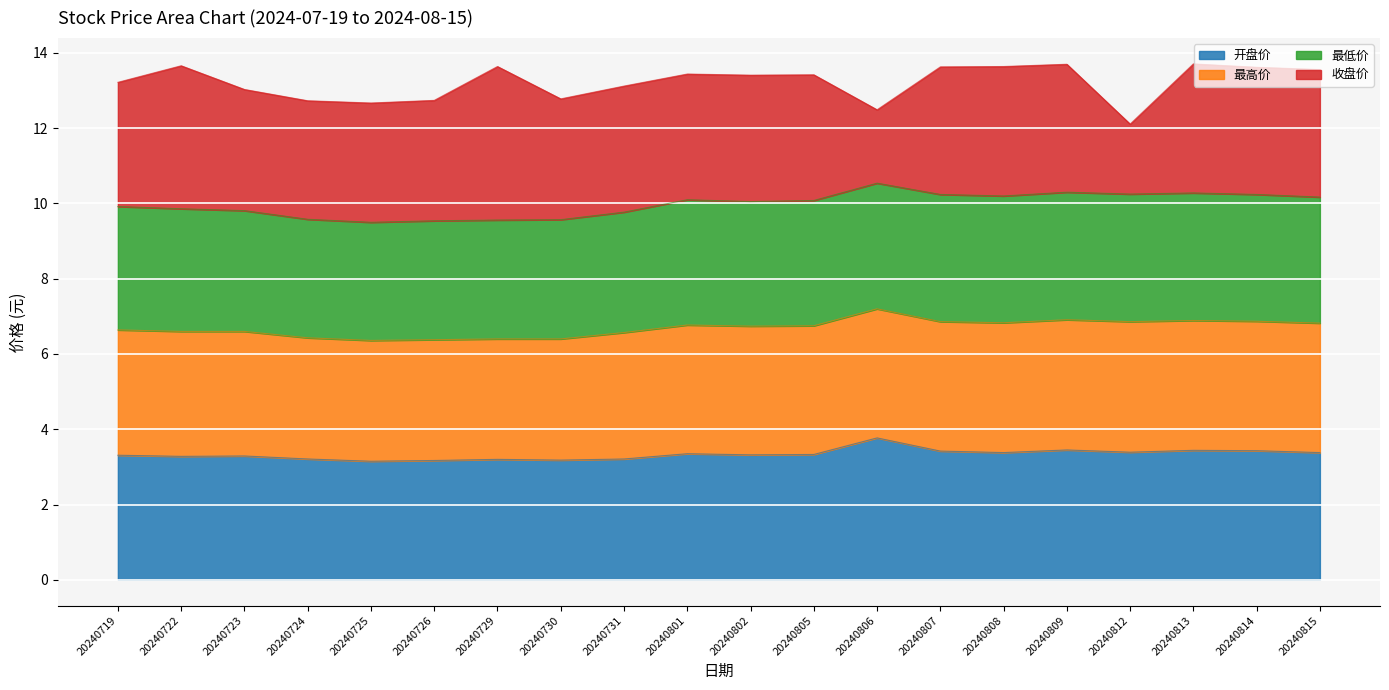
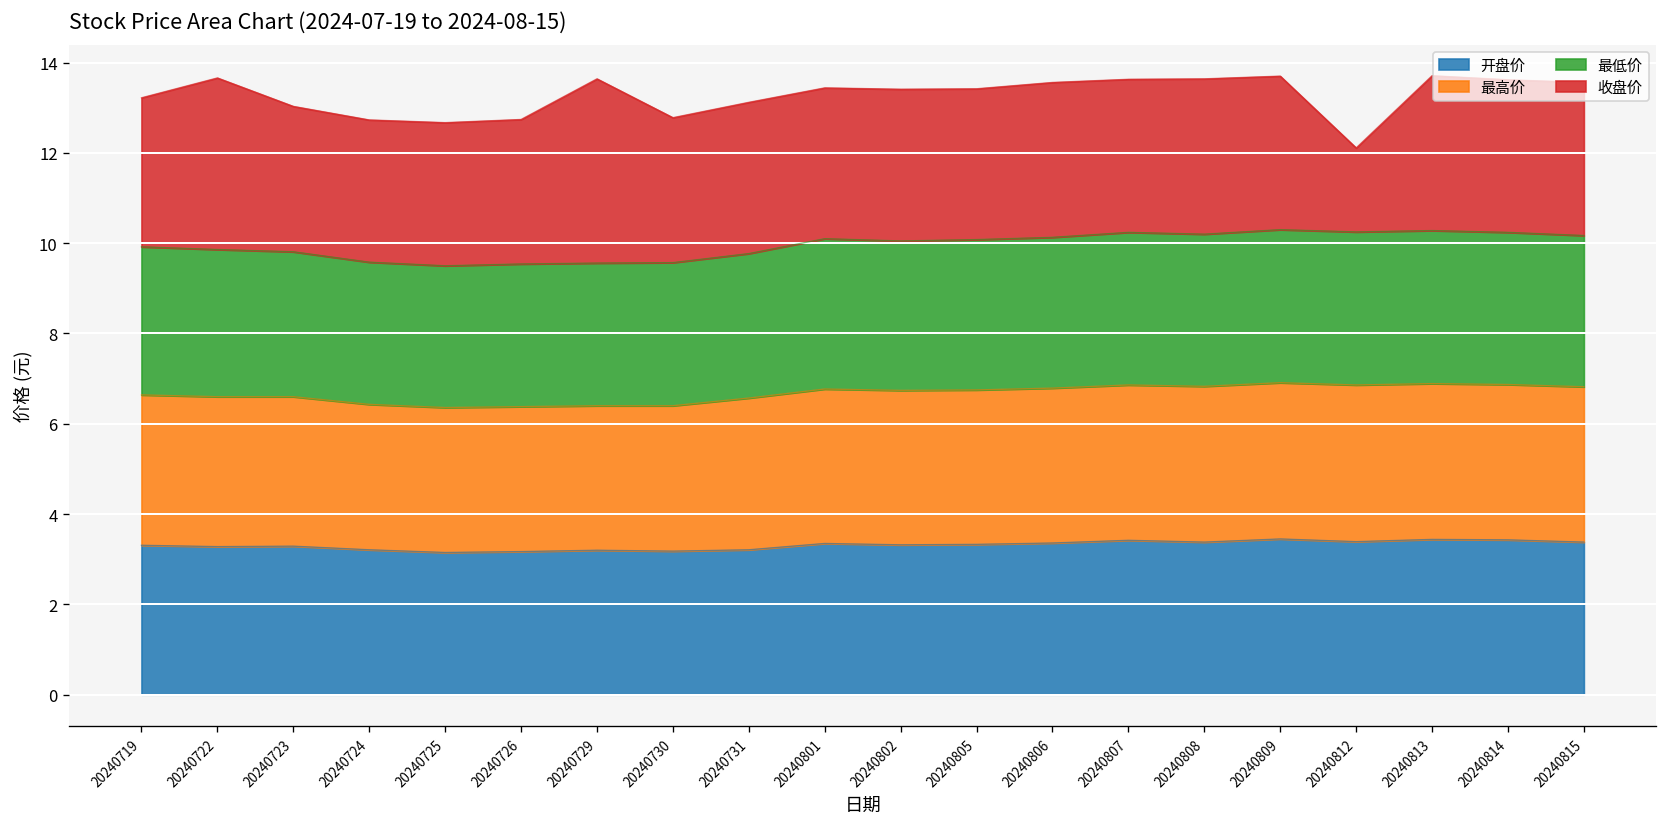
开盘价, 20240806: 3.8 -> 3.4
收盘价, 20240806: 1.9 -> 3.4
